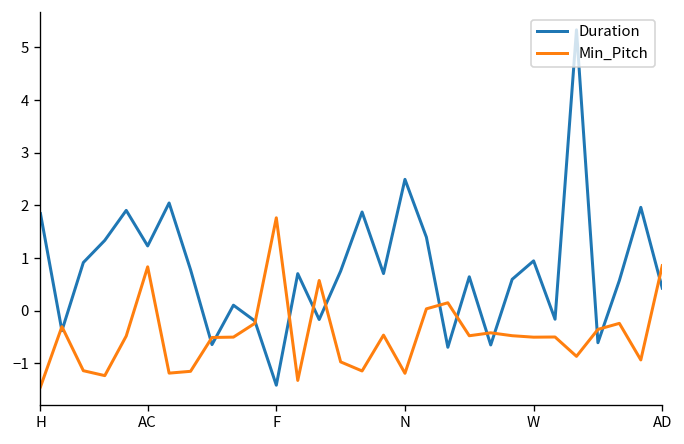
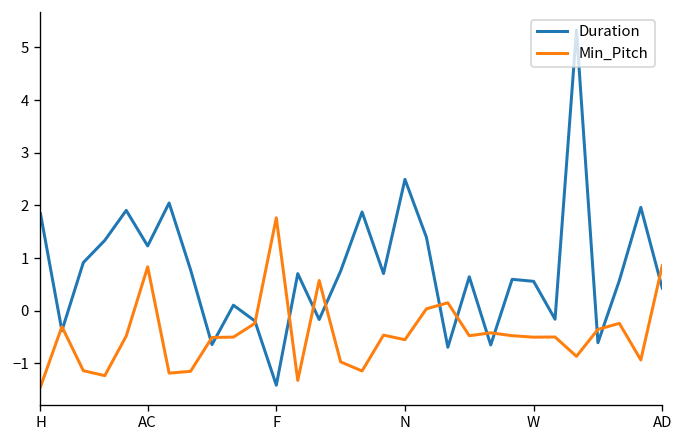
Min_Pitch, N: -1.2 -> -0.5
Duration, W: 0.9 -> 0.6
